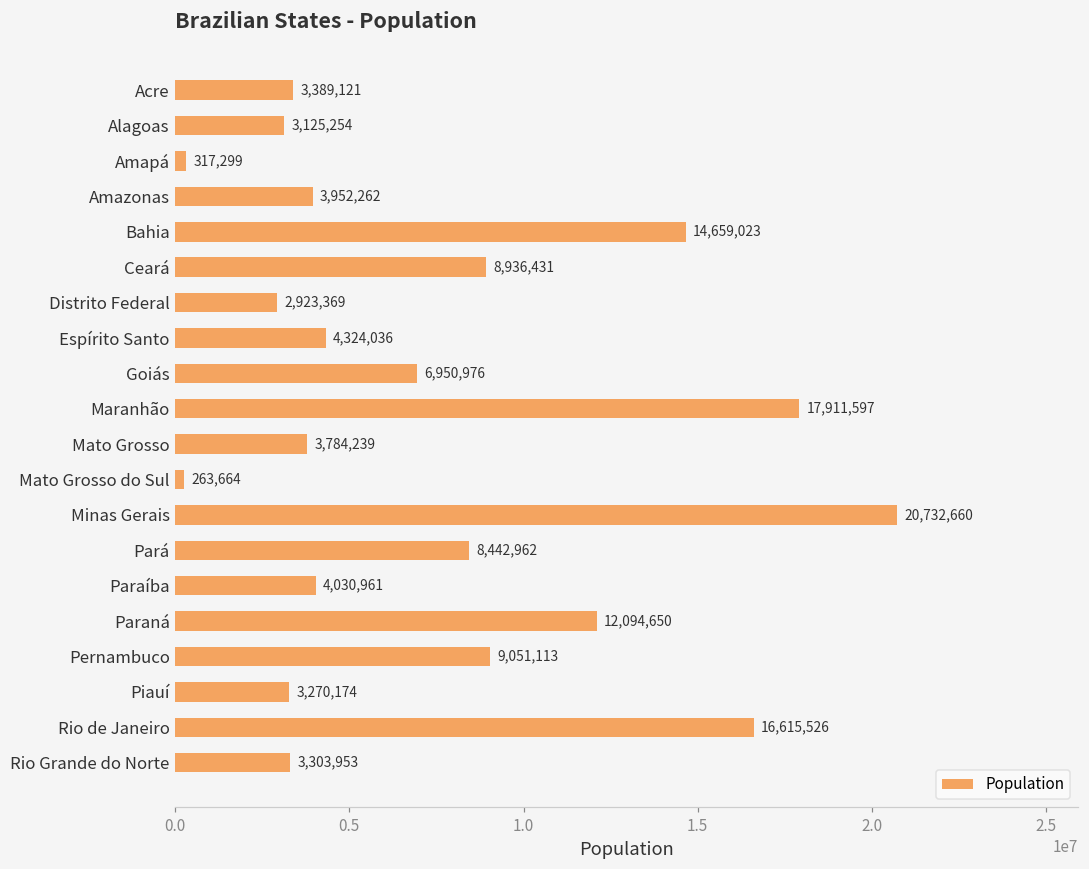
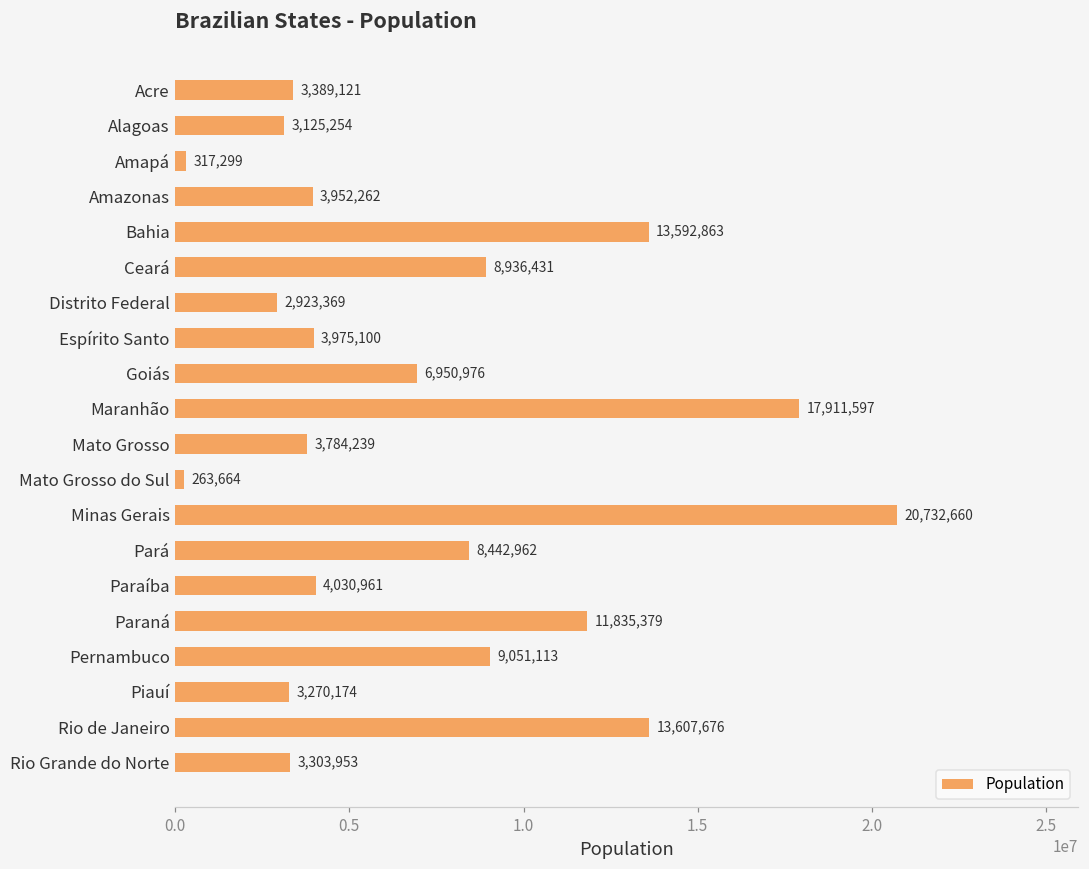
Bahia: 14,659,023 -> 13,592,863
Espírito Santo: 4,324,036 -> 3,975,100
Paraná: 12,094,650 -> 11,835,379
Rio de Janeiro: 16,615,526 -> 13,607,676
